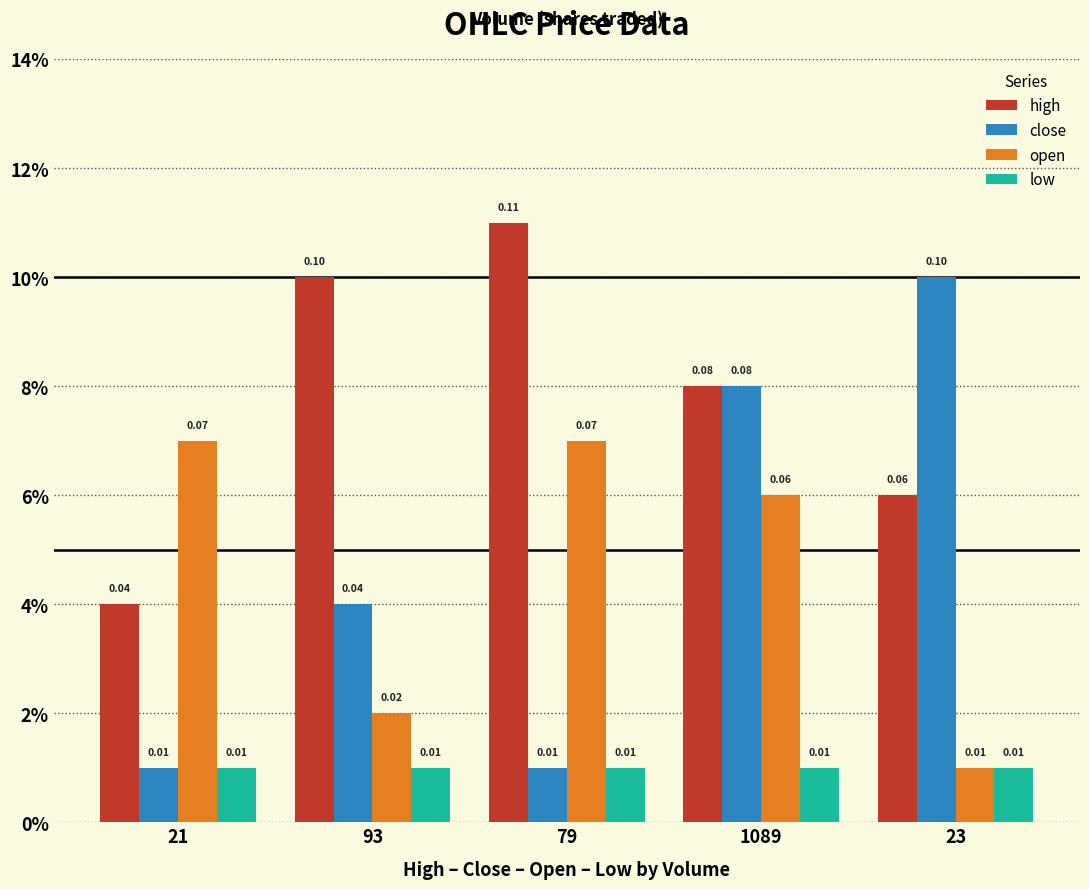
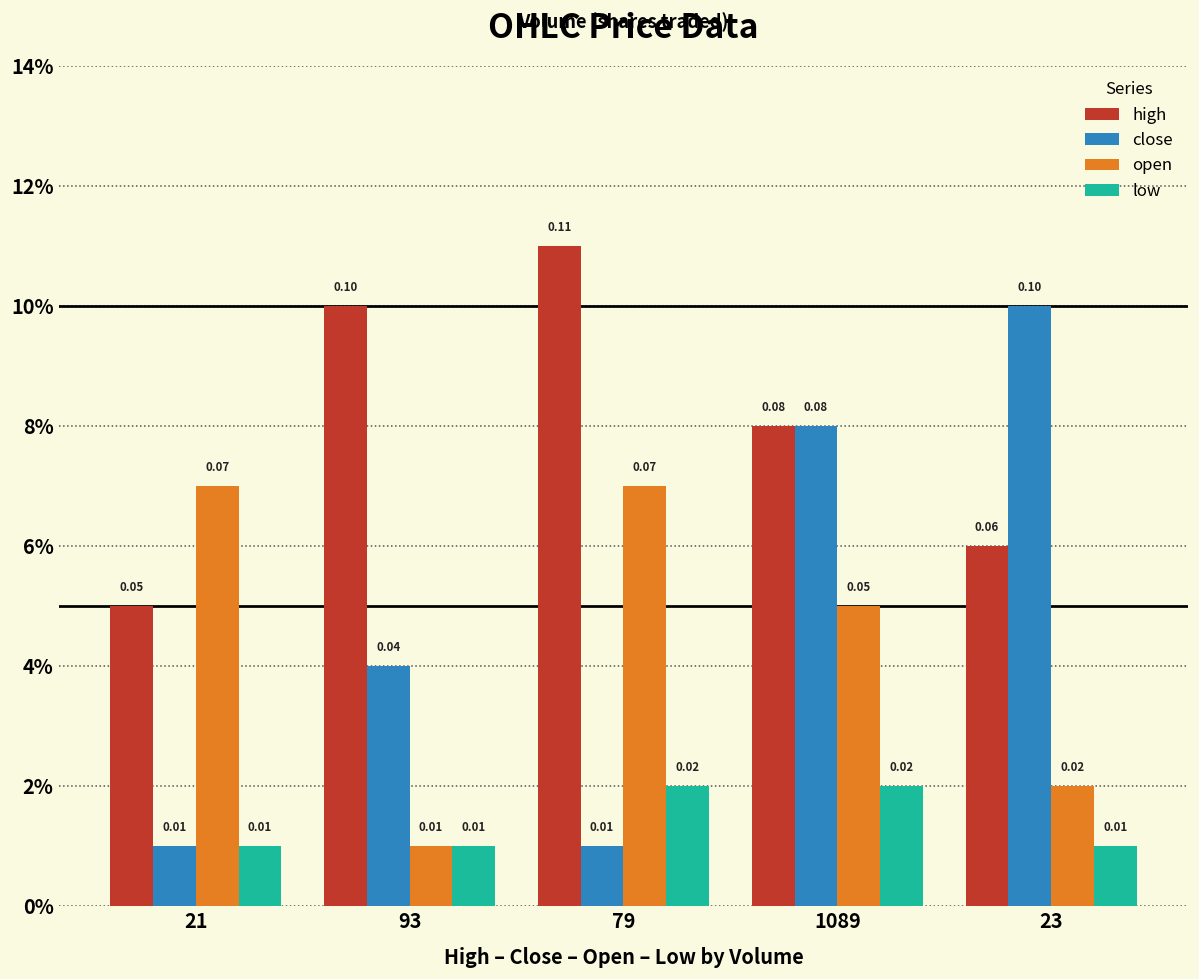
high, 21: 0.04 -> 0.05
open, 93: 0.02 -> 0.01
low, 79: 0.01 -> 0.02
open, 1089: 0.06 -> 0.05
low, 1089: 0.01 -> 0.02
open, 23: 0.01 -> 0.02
